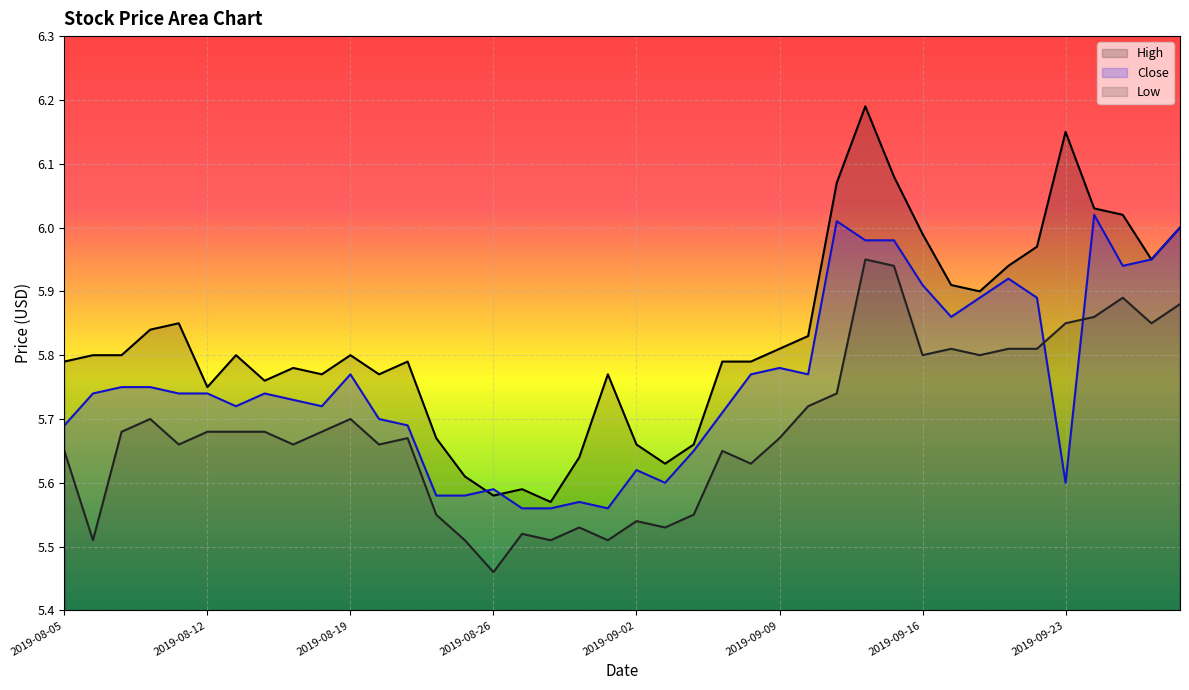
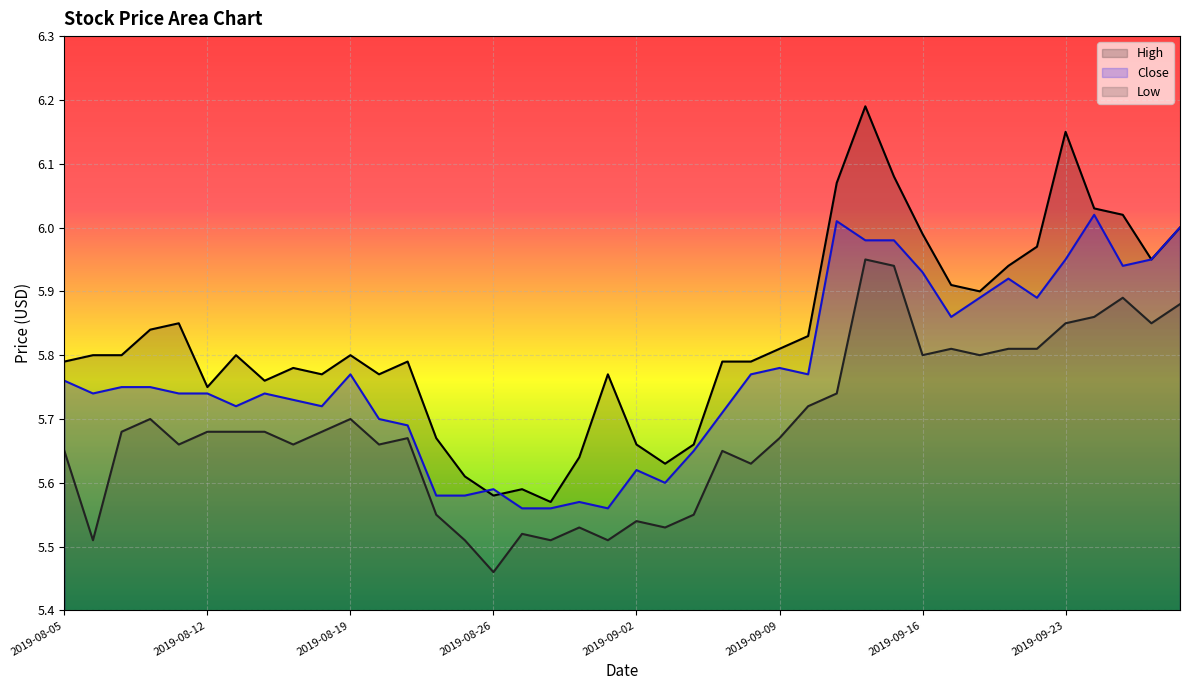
Close, 2019-08-05: 5.69 -> 5.76
Close, 2019-09-16: 5.91 -> 5.93
Close, 2019-09-23: 5.60 -> 5.95
